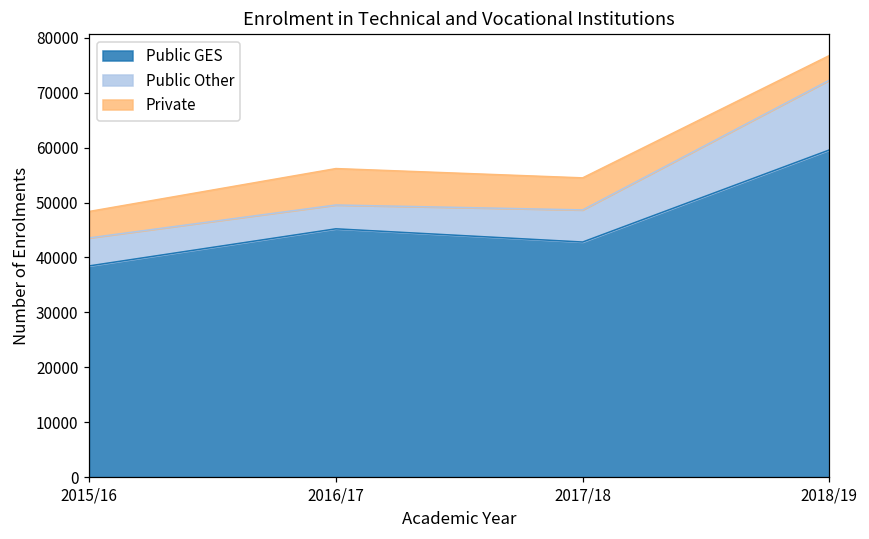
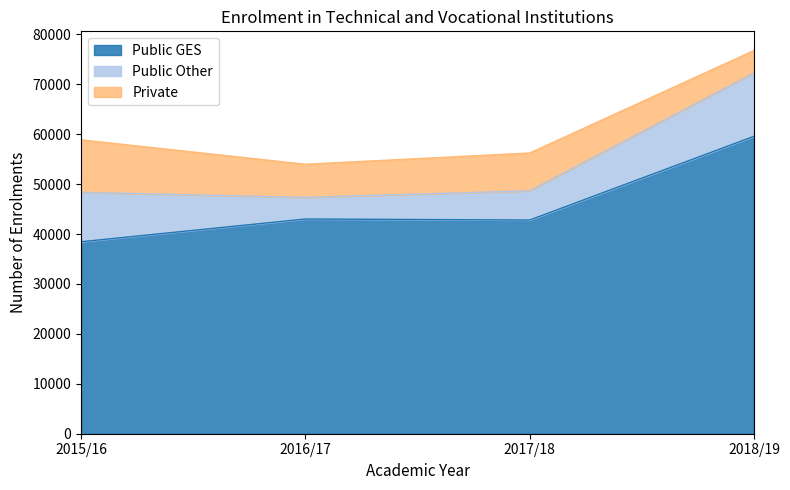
Public Other, 2015/16: 5000 -> 10000
Private, 2015/16: 5000 -> 11000
Public GES, 2016/17: 45000 -> 43000
Private, 2017/18: 6000 -> 8000
